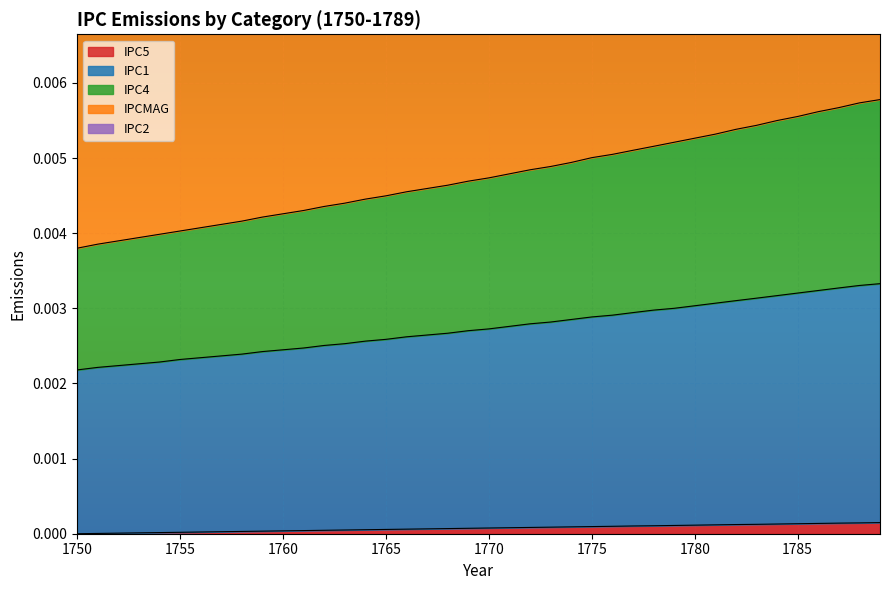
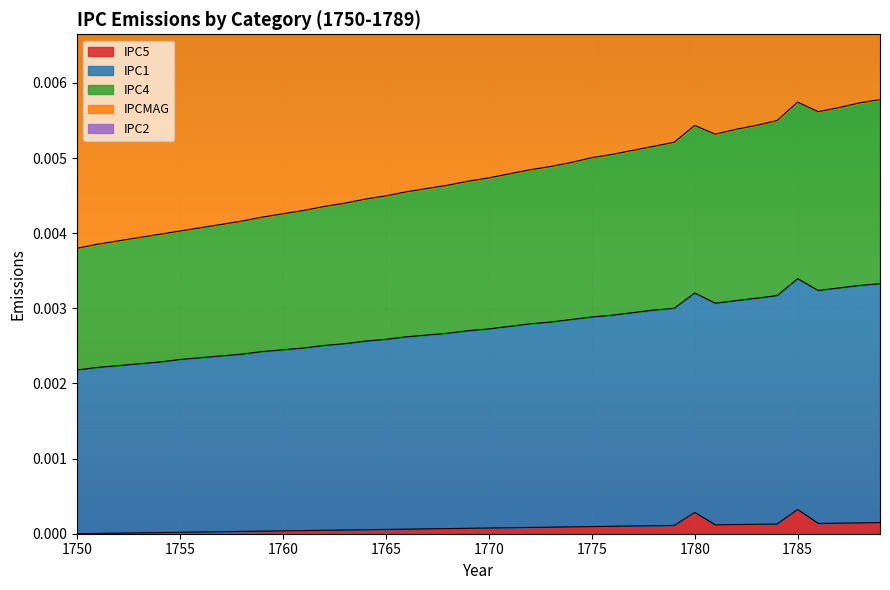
IPC5, 1780: 0.0001 -> 0.0003
IPC5, 1785: 0.0001 -> 0.0003
